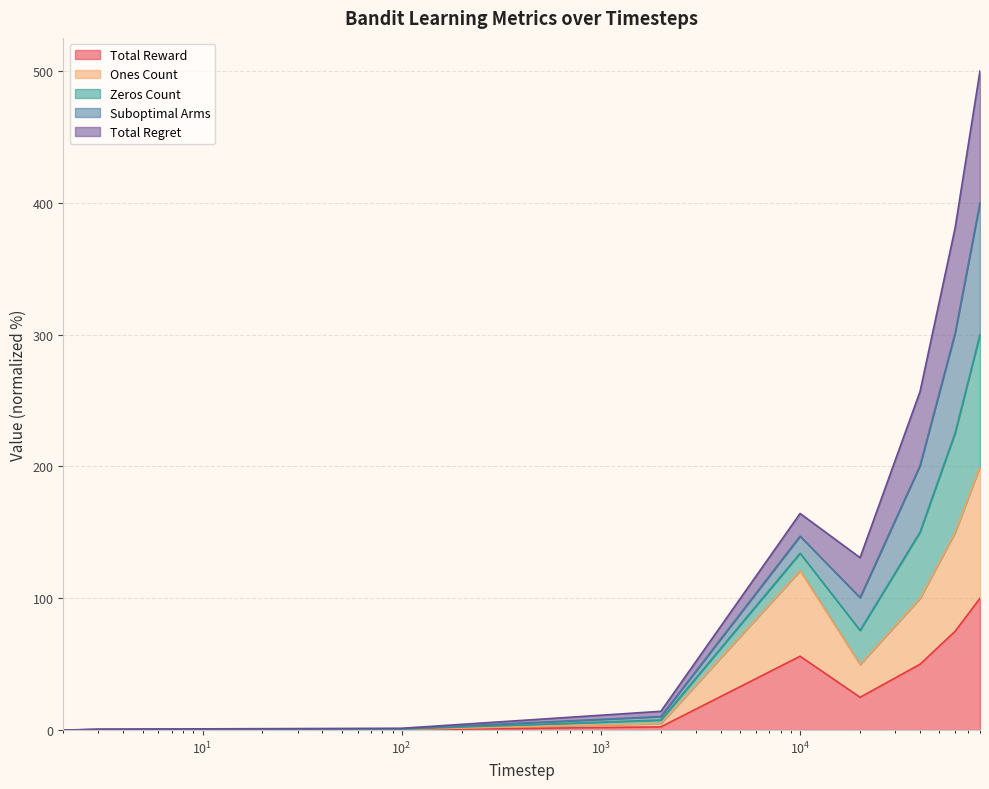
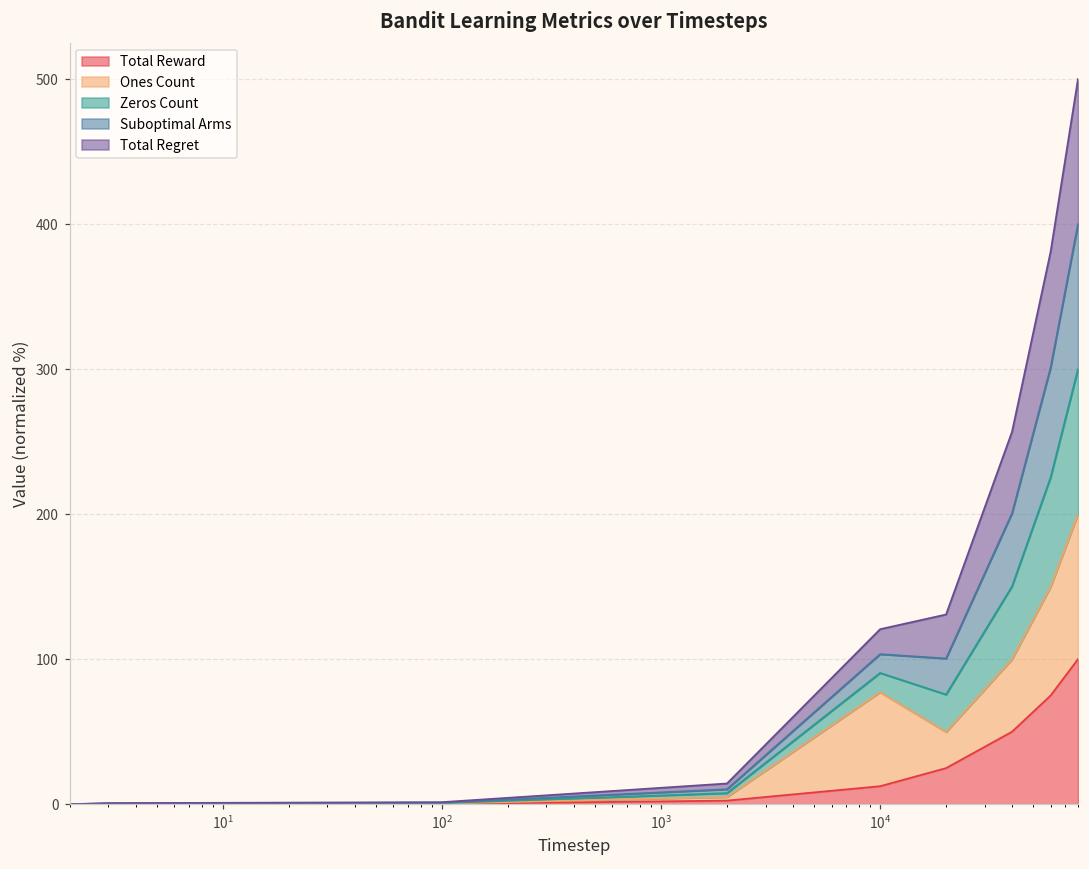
Total Reward, 10^4: 56 -> 12
